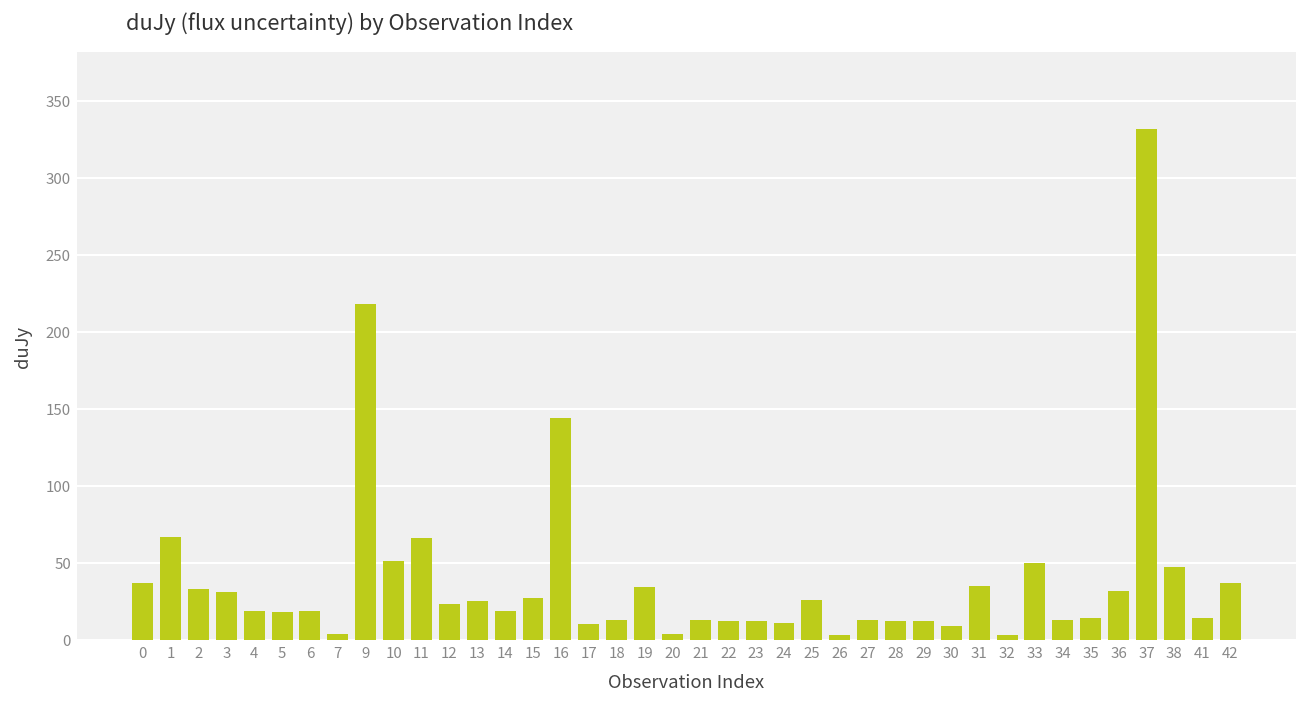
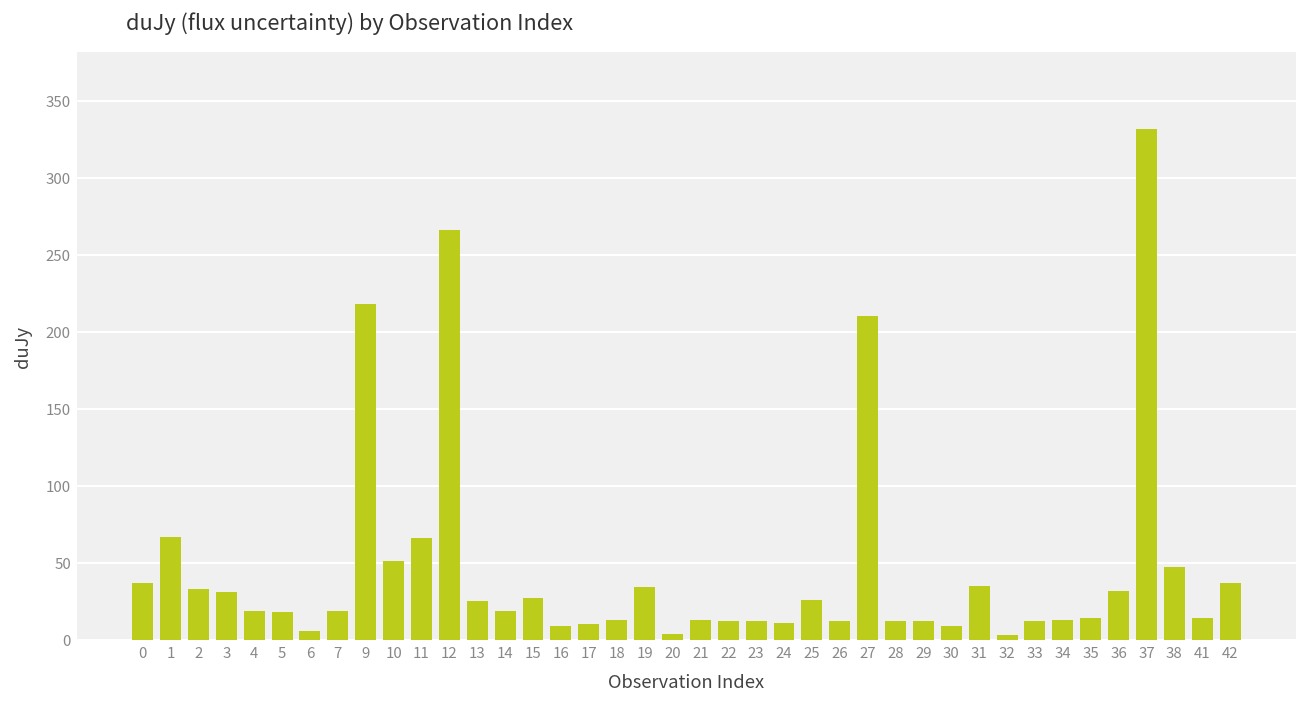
6: 19 -> 6
7: 4 -> 19
12: 23 -> 266
16: 144 -> 9
26: 3 -> 12
27: 13 -> 210
33: 50 -> 12
